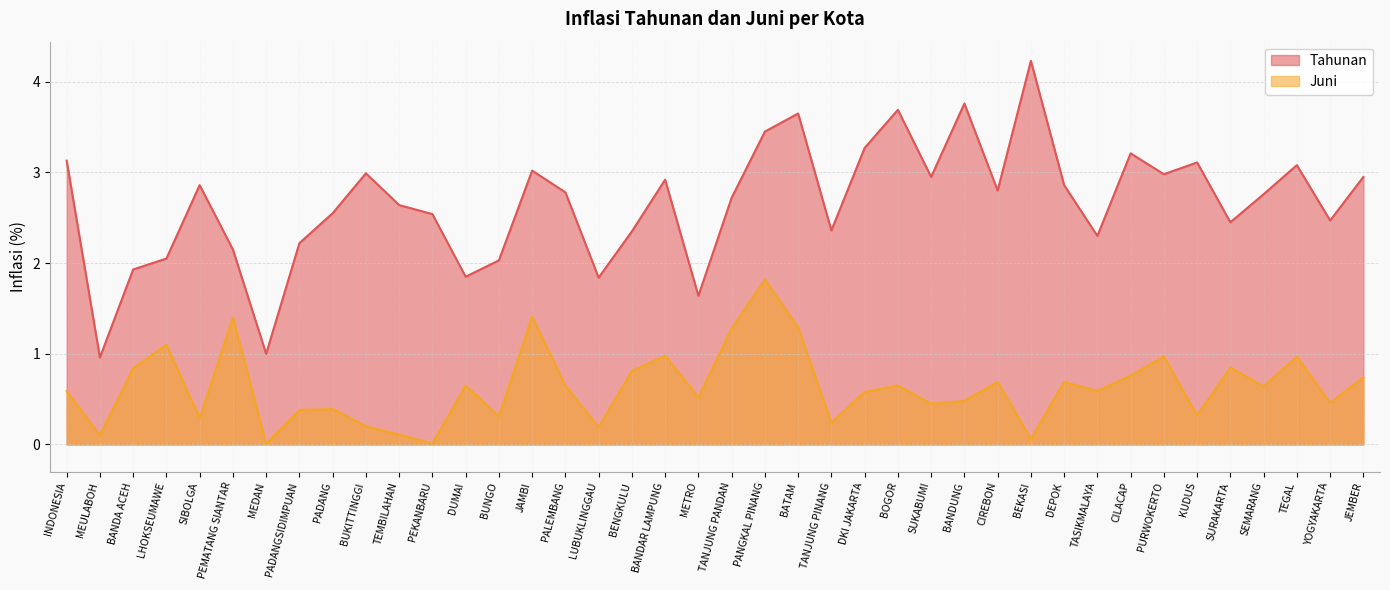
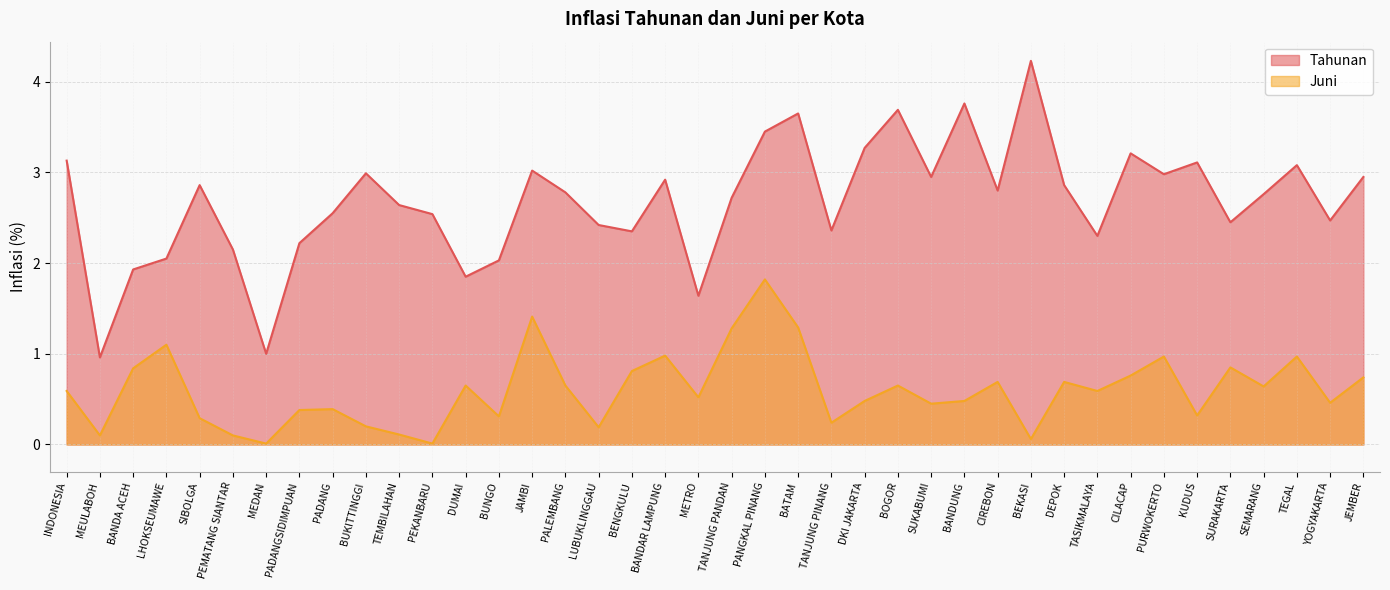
Juni, PEMATANG SIANTAR: 1.4 -> 0.1
Tahunan, LUBUKLINGGAU: 1.8 -> 2.4
Juni, DKI JAKARTA: 0.6 -> 0.5
